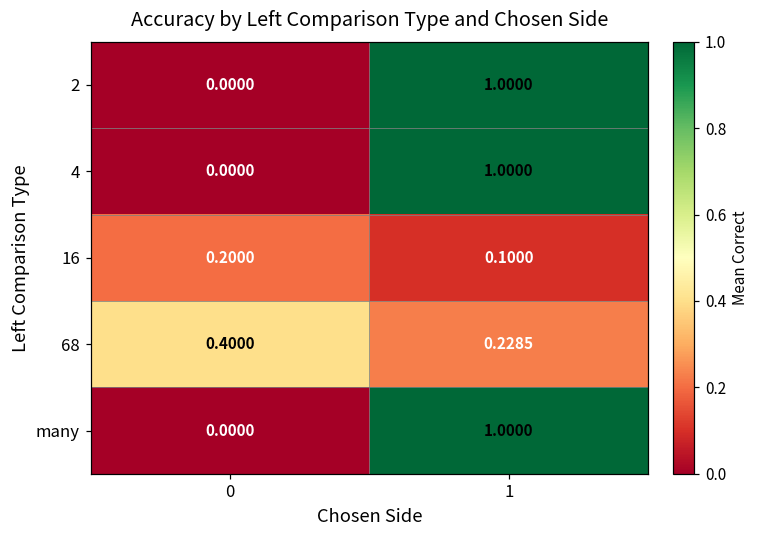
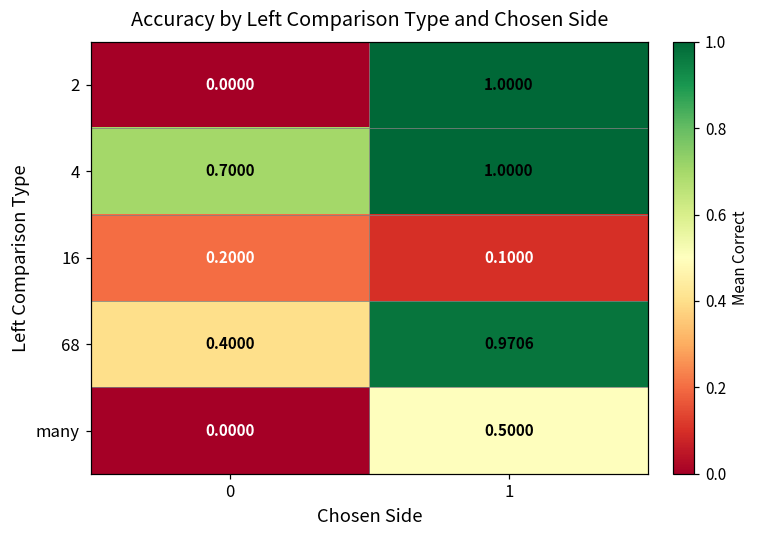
4, 0: 0.0000 -> 0.7000
68, 1: 0.2285 -> 0.9706
many, 1: 1.0000 -> 0.5000
